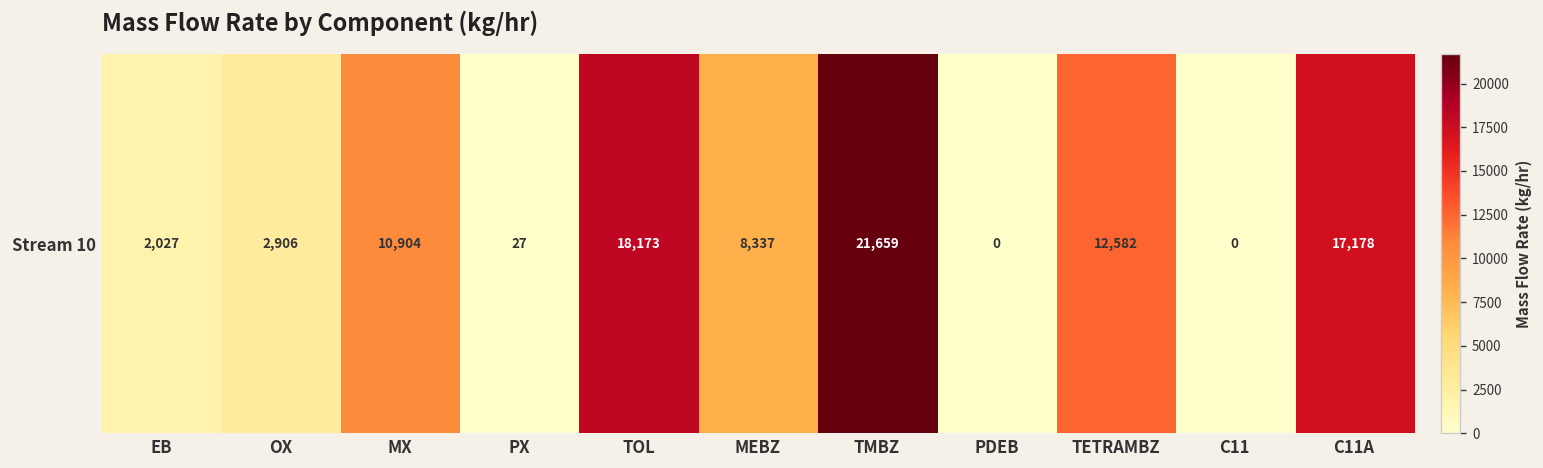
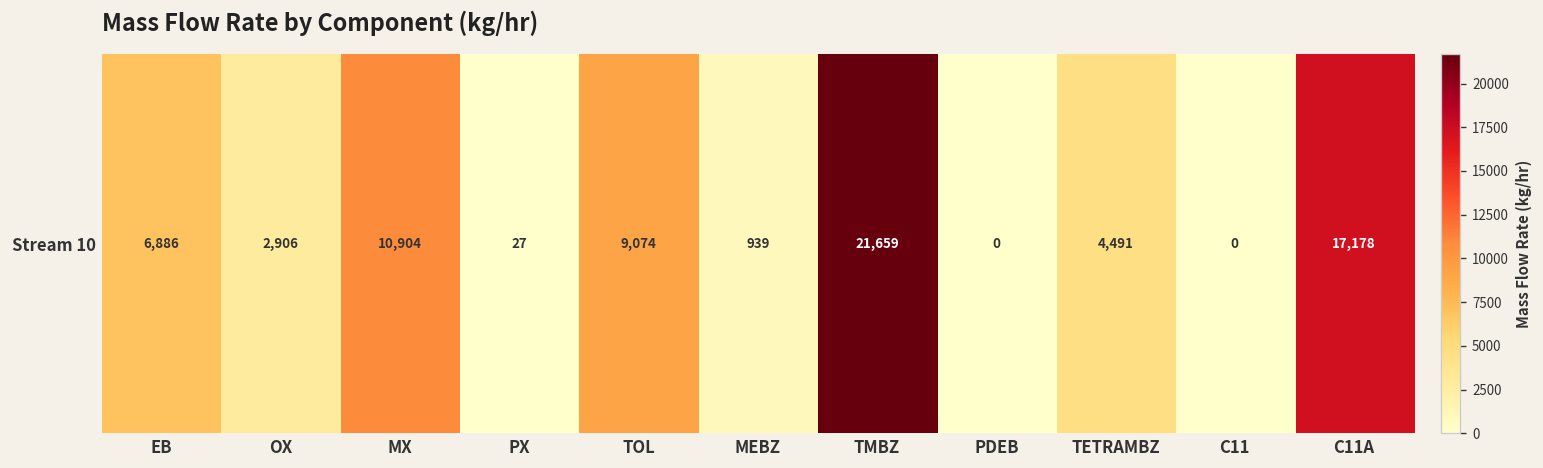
Stream 10, EB: 2,027 -> 6,886
Stream 10, TOL: 18,173 -> 9,074
Stream 10, MEBZ: 8,337 -> 939
Stream 10, TETRAMBZ: 12,582 -> 4,491
